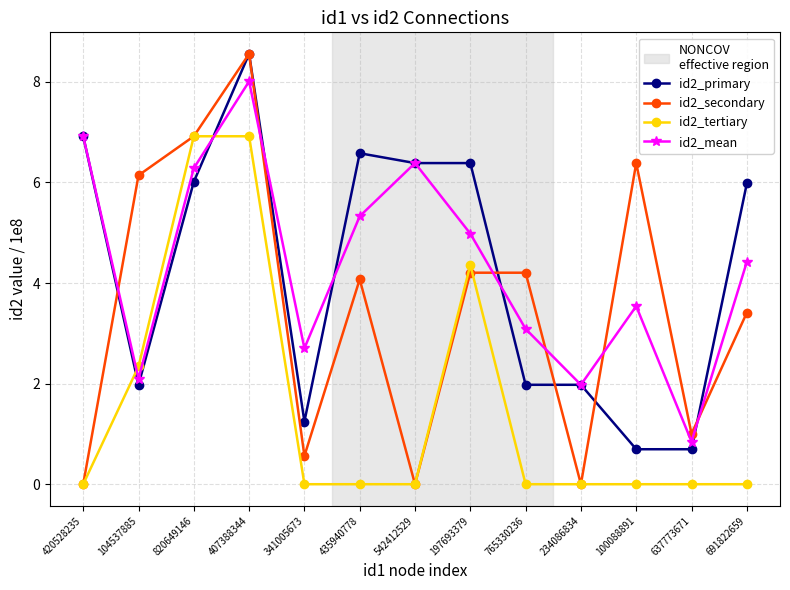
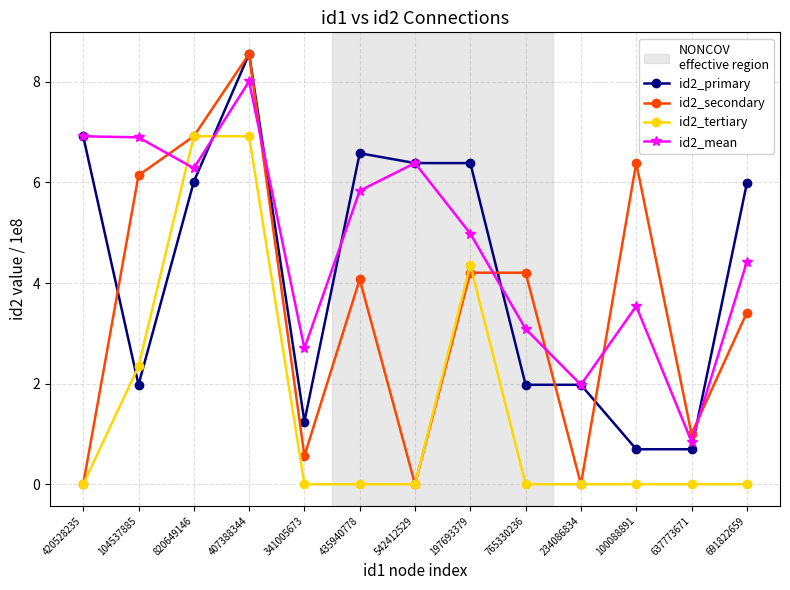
id2_mean, 104537885: 2.1 -> 6.9
id2_mean, 435940778: 5.3 -> 5.8
